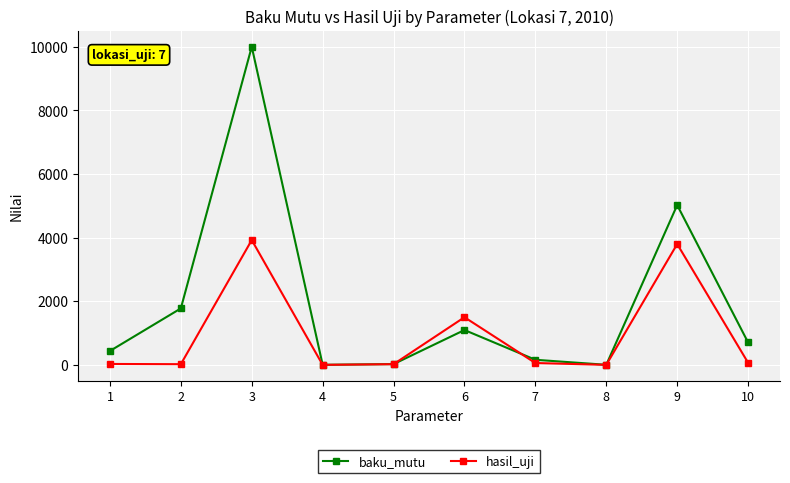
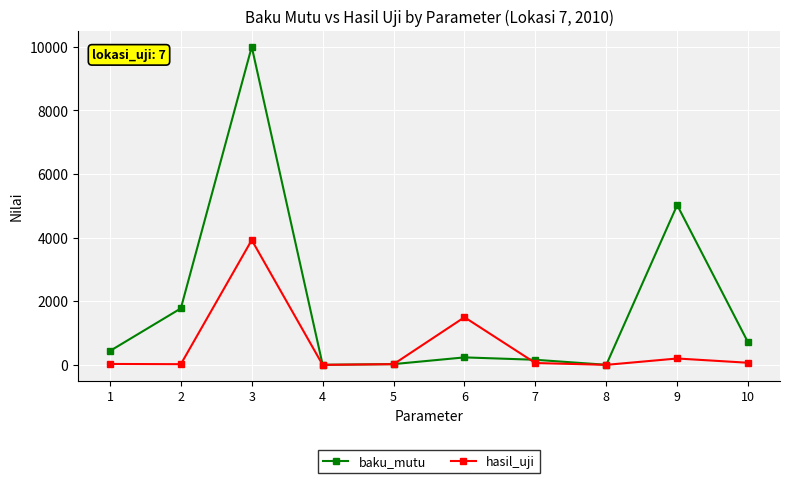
baku_mutu, 6: 1100 -> 200
hasil_uji, 9: 3800 -> 200
